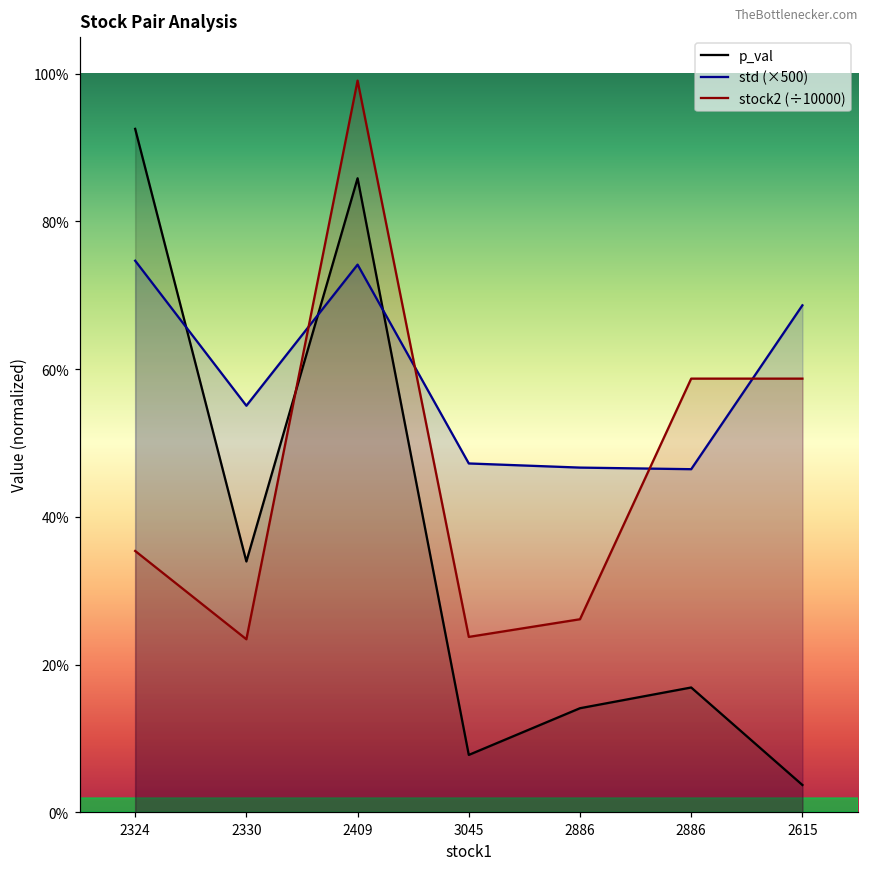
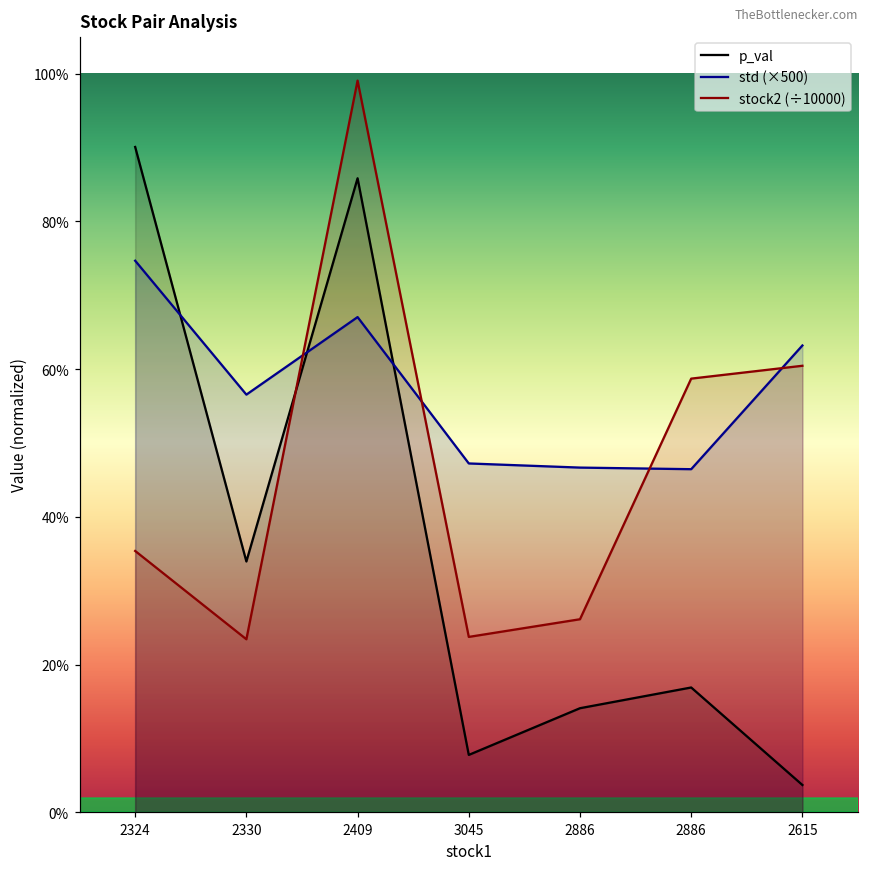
p_val, 2324: 93% -> 90%
std (×500), 2330: 55% -> 57%
std (×500), 2409: 74% -> 67%
std (×500), 2615: 69% -> 63%
stock2 (÷10000), 2615: 59% -> 60%
